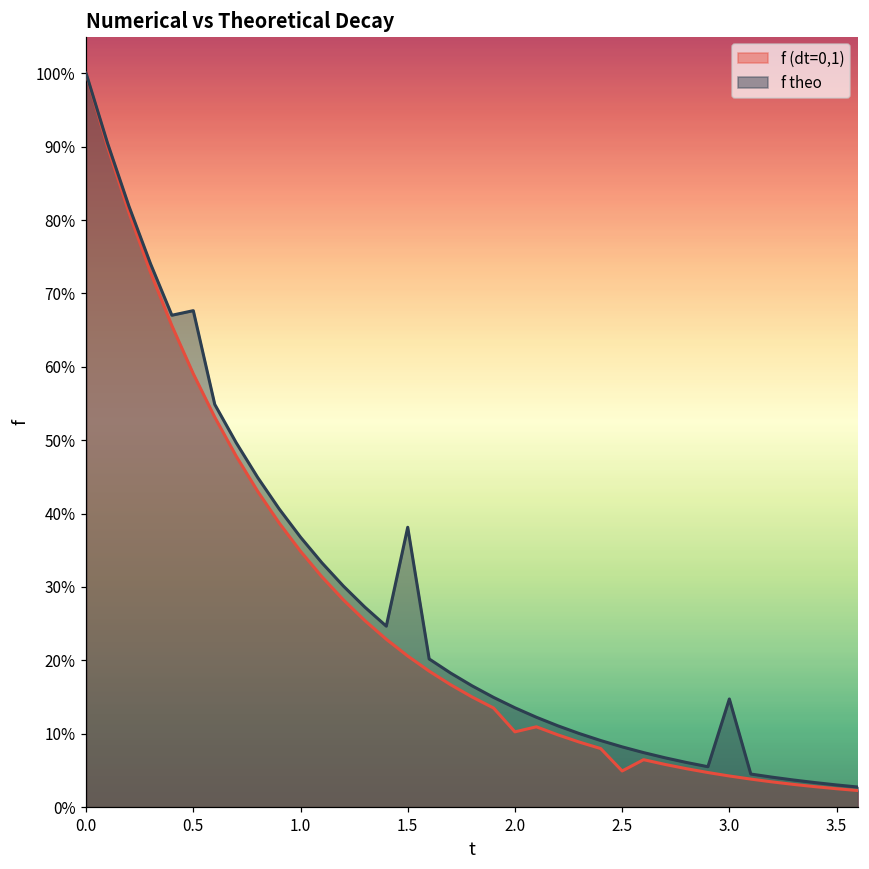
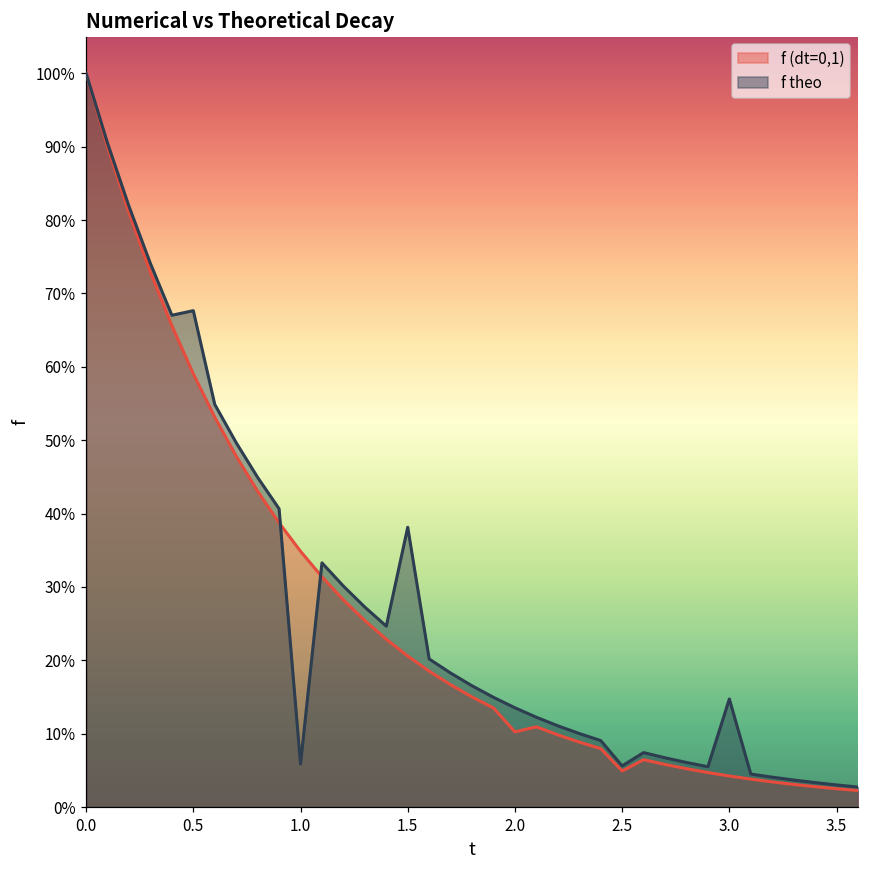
f theo, 1.0: 37% -> 6%
f theo, 2.5: 8% -> 6%
